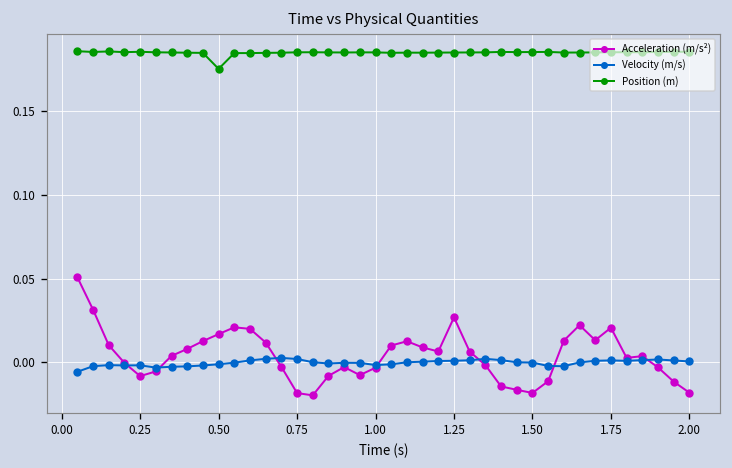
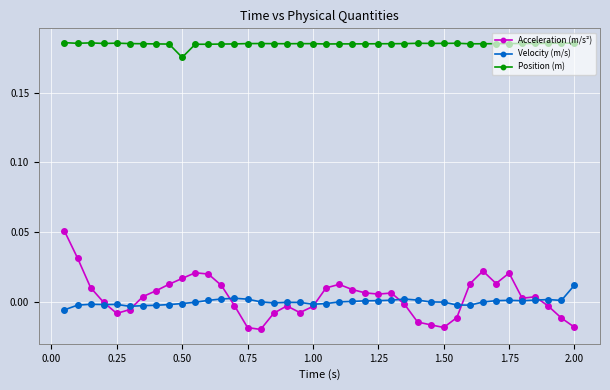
Acceleration (m/s²), 1.25: 0.027 -> 0.006
Velocity (m/s), 2.00: 0.001 -> 0.012
